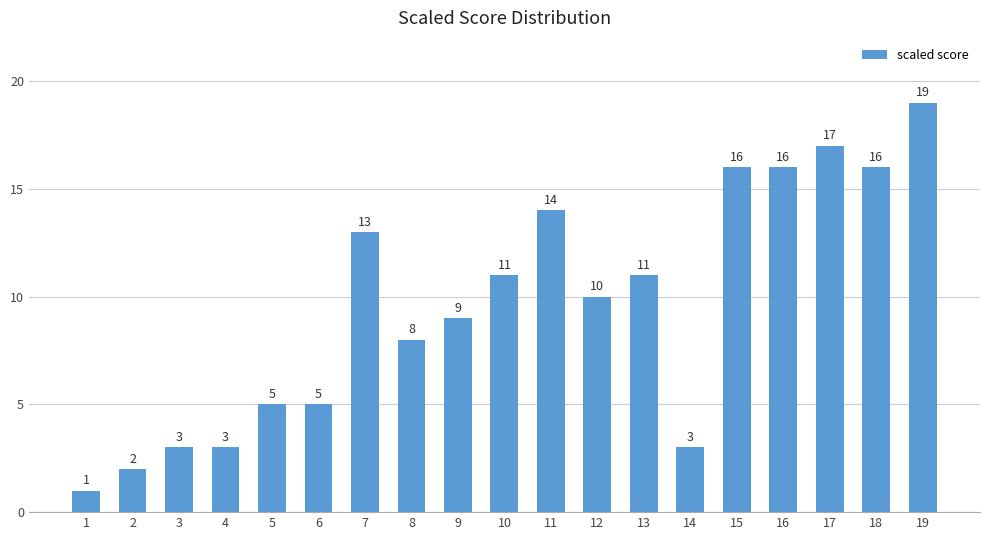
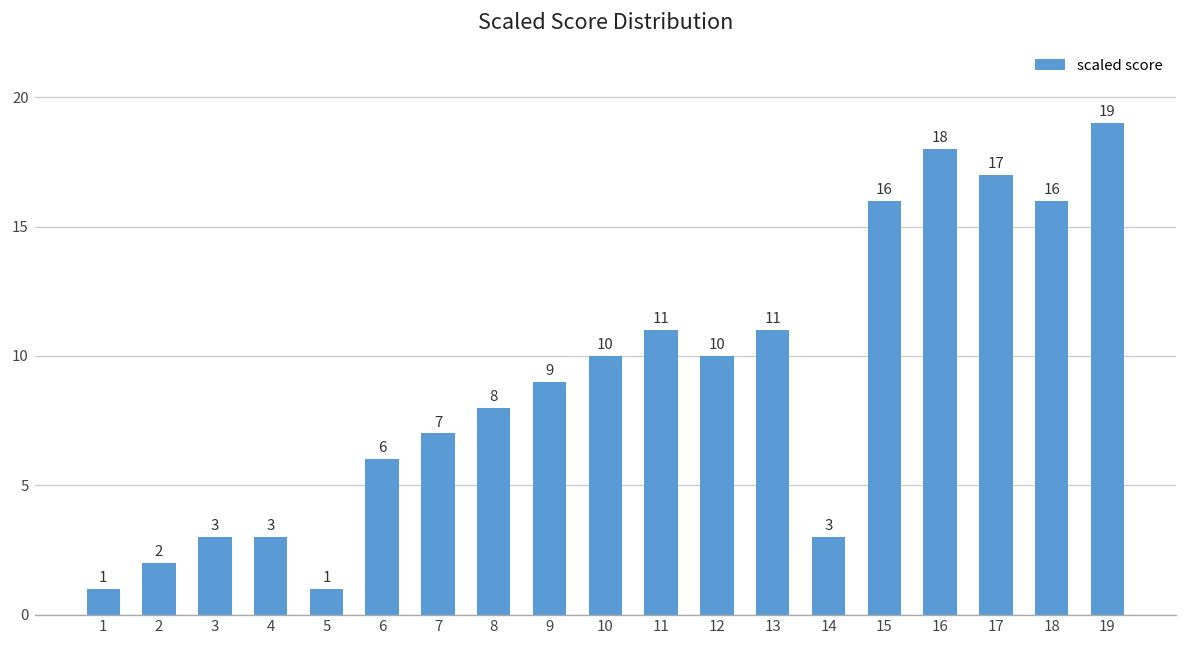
5: 5 -> 1
6: 5 -> 6
7: 13 -> 7
10: 11 -> 10
11: 14 -> 11
16: 16 -> 18
